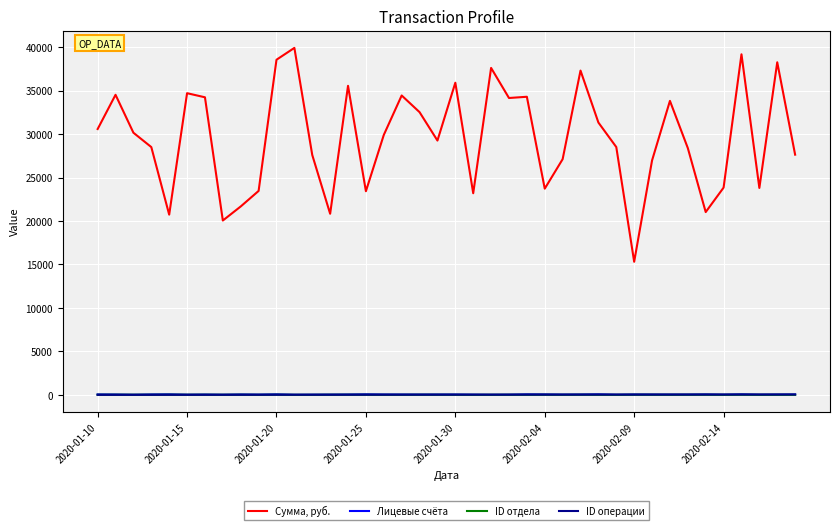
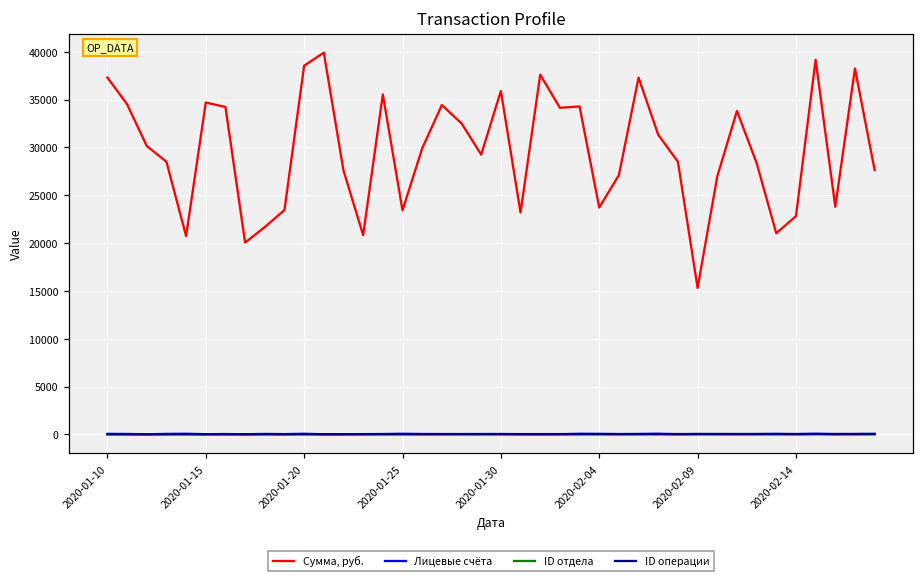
Сумма, руб., 2020-01-10: 31000 -> 37000
Сумма, руб., 2020-02-14: 24000 -> 23000
